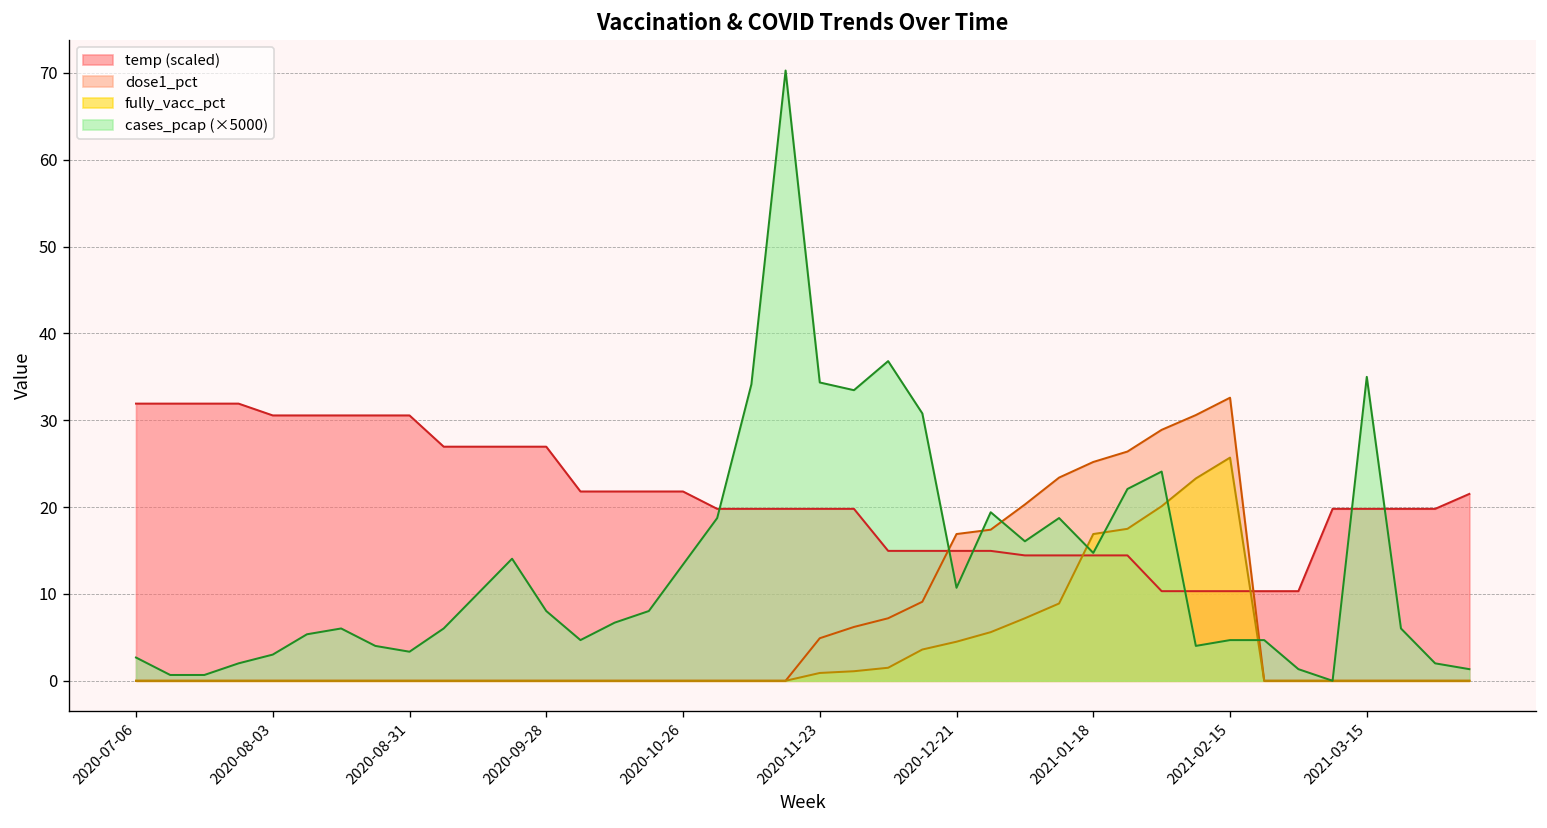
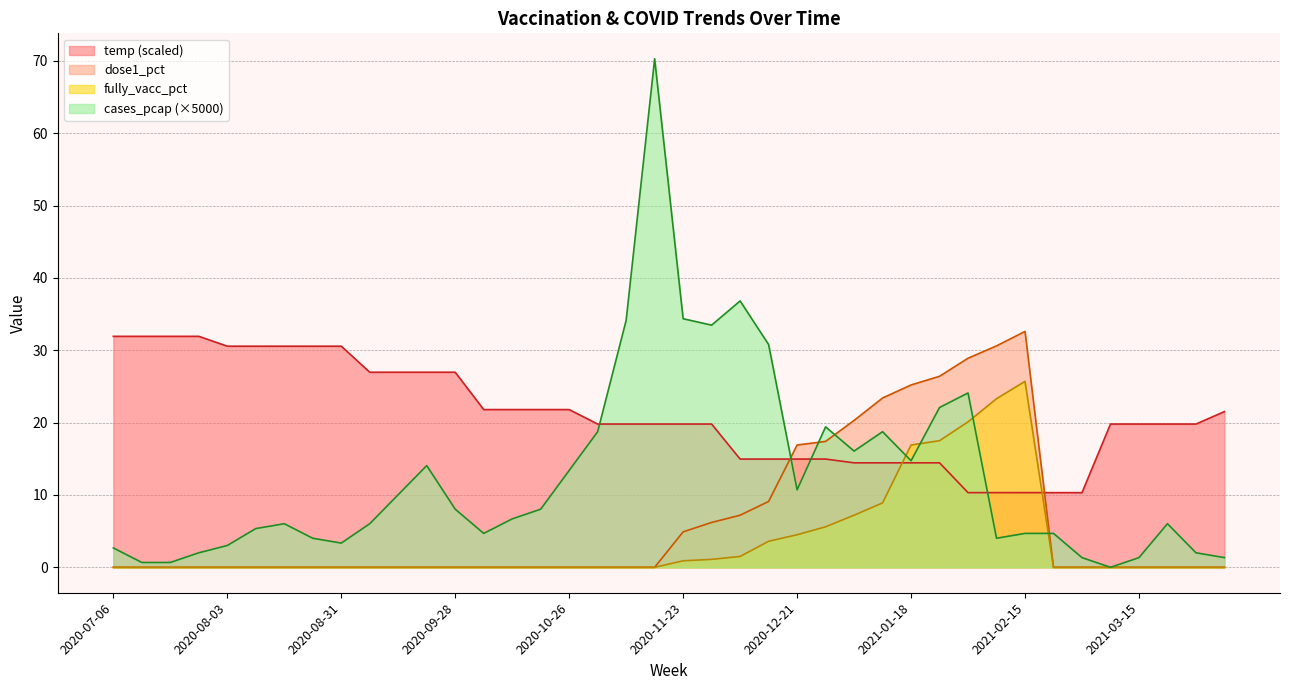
cases_pcap (×5000), 2021-03-15: 35 -> 1
